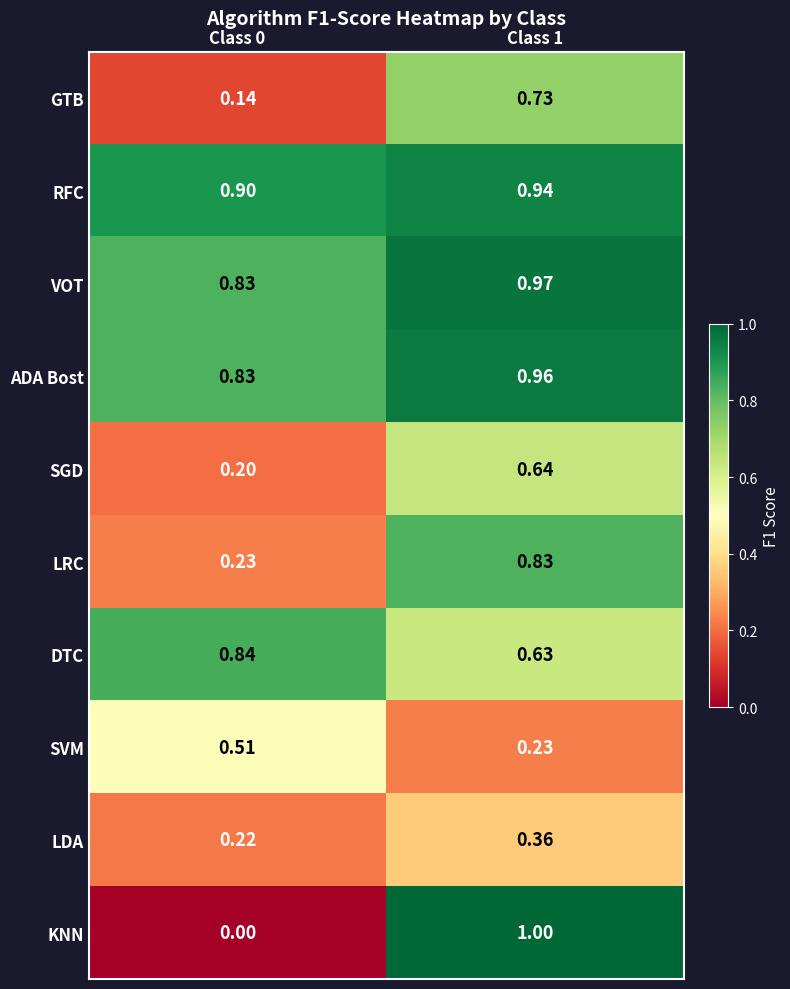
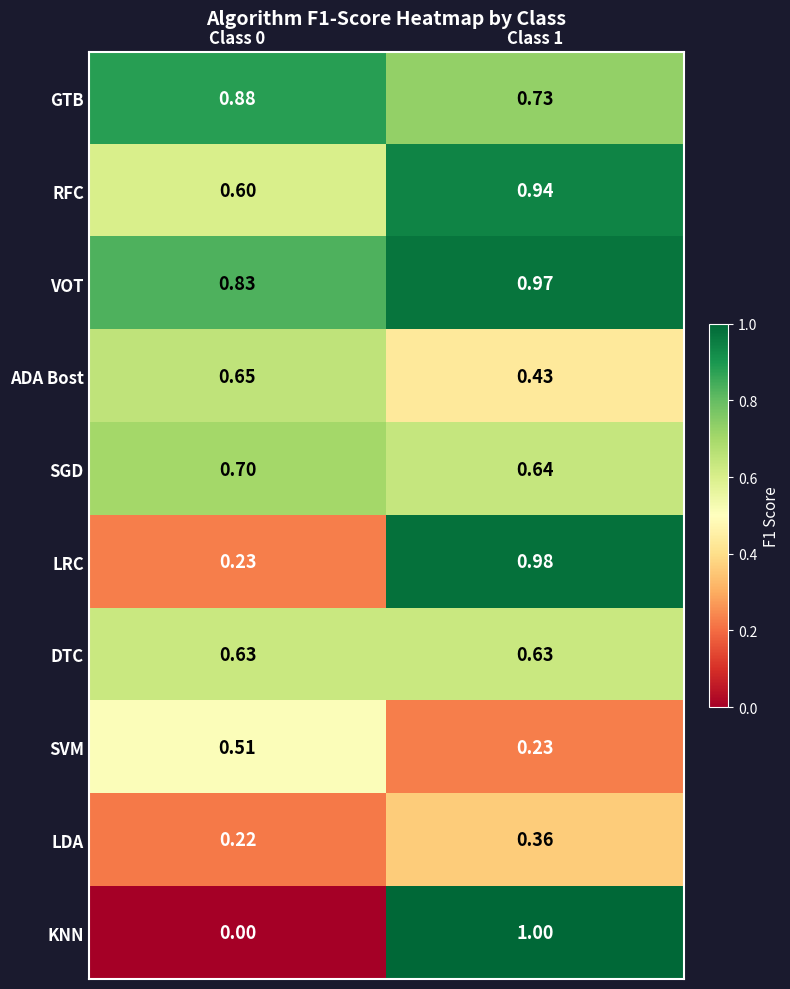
GTB, Class 0: 0.14 -> 0.88
RFC, Class 0: 0.90 -> 0.60
ADA Bost, Class 0: 0.83 -> 0.65
ADA Bost, Class 1: 0.96 -> 0.43
SGD, Class 0: 0.20 -> 0.70
LRC, Class 1: 0.83 -> 0.98
DTC, Class 0: 0.84 -> 0.63
